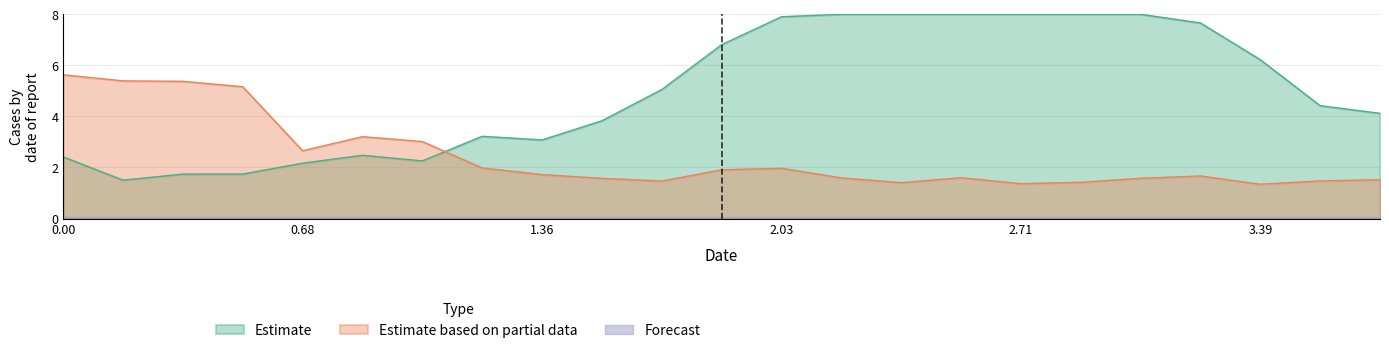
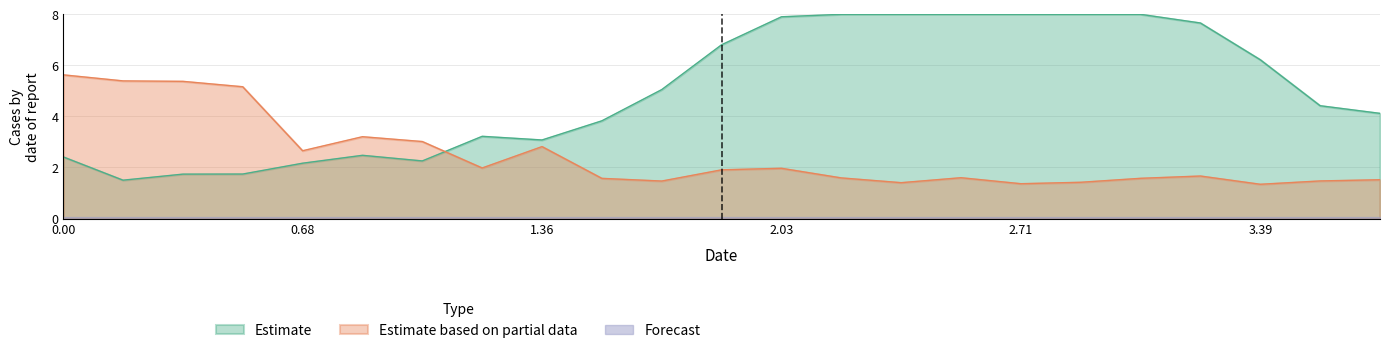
Estimate based on partial data, 1.36: 1.7 -> 2.8
